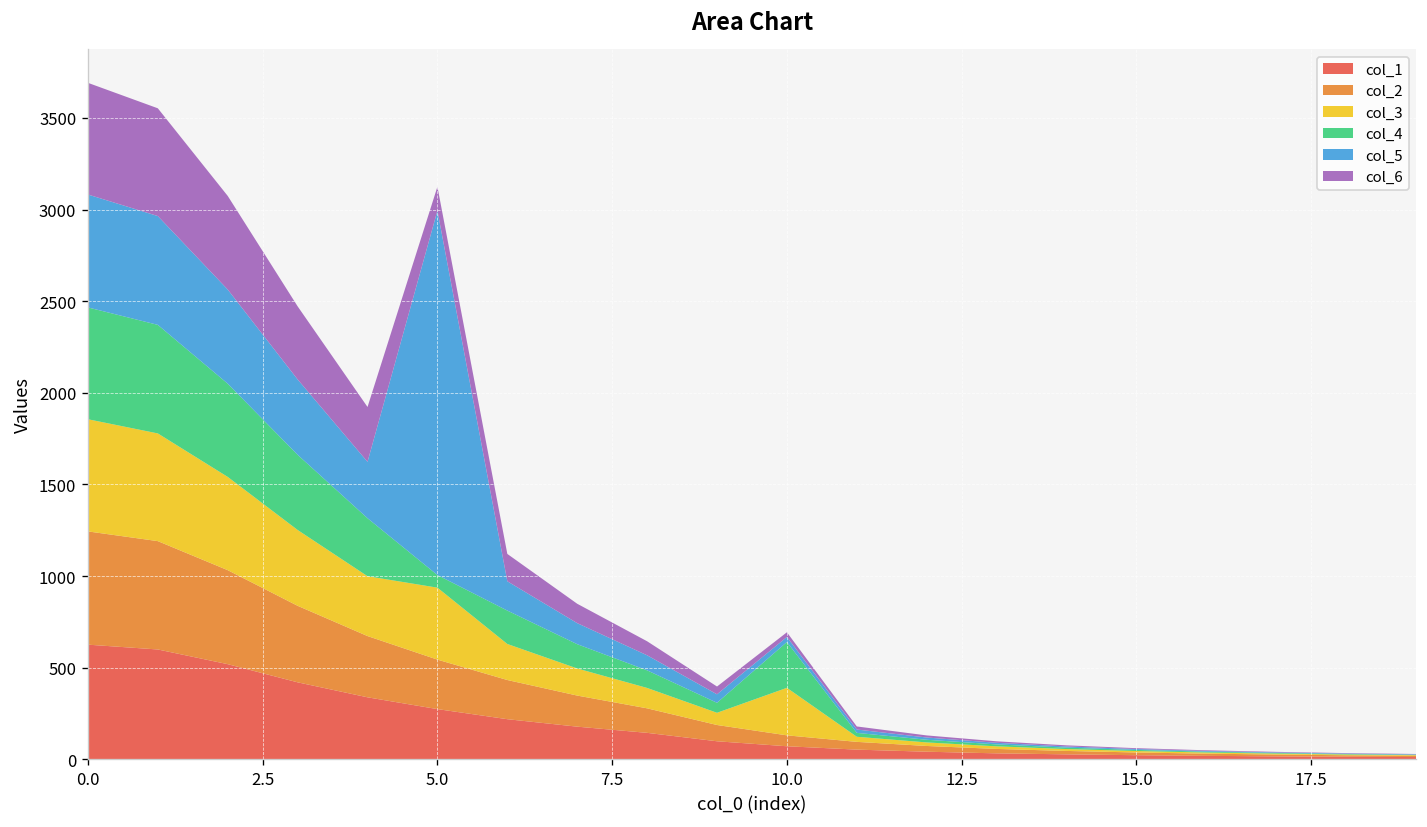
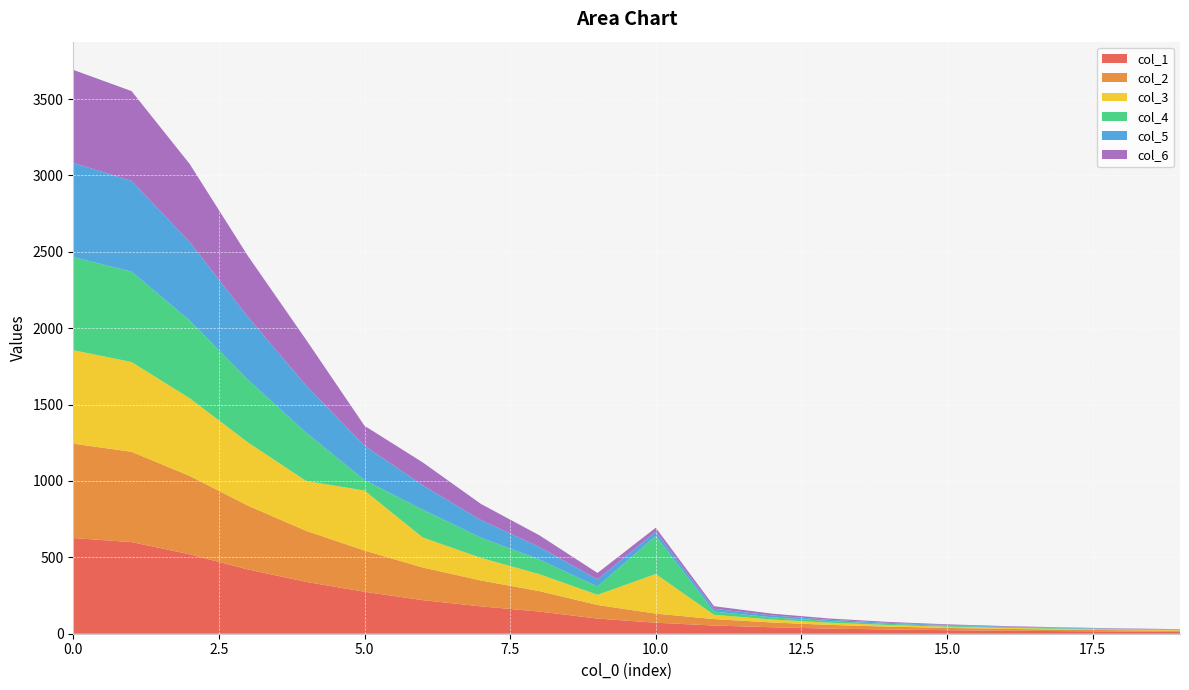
col_5, 5.0: 1990 -> 220
